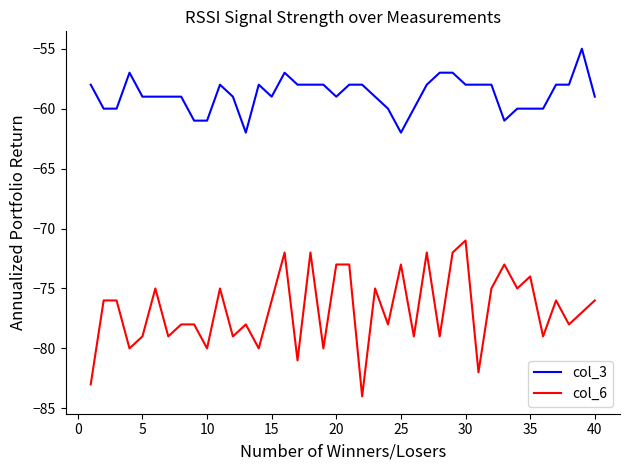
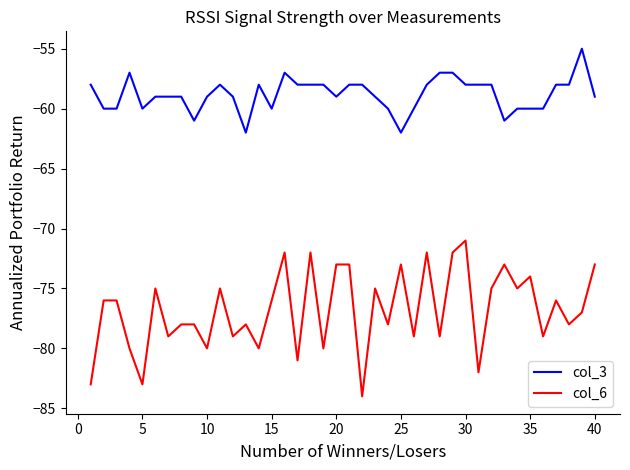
col_3, 5: -59 -> -60
col_6, 5: -79 -> -83
col_3, 10: -61 -> -59
col_3, 15: -59 -> -60
col_6, 40: -76 -> -73
